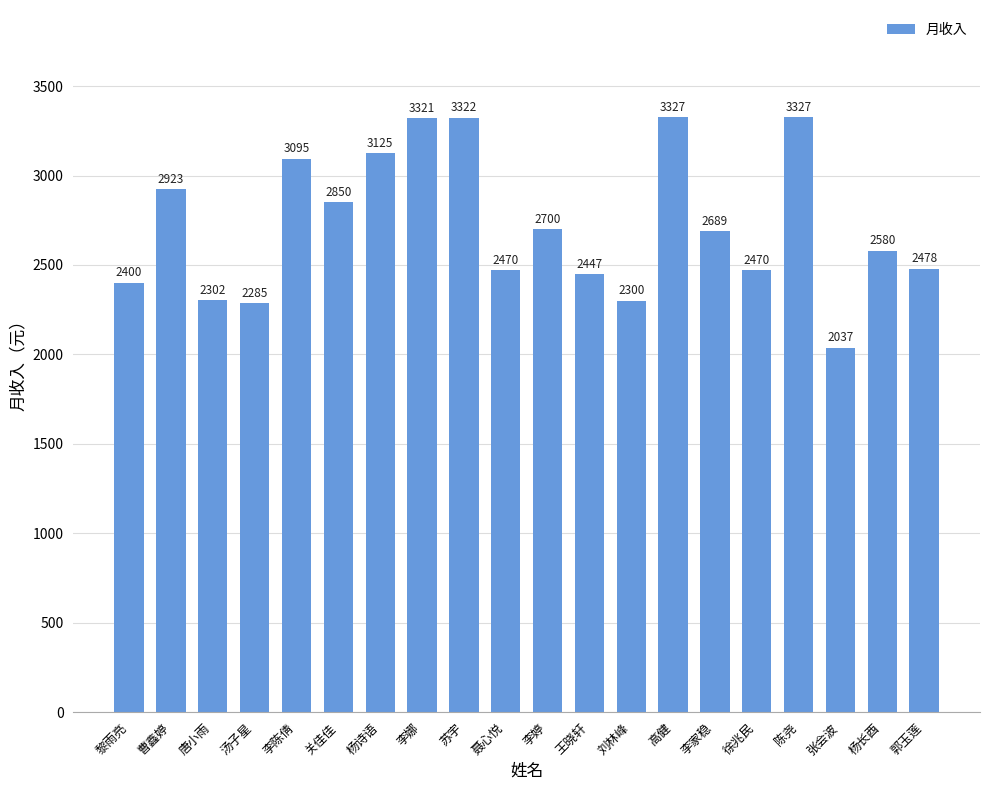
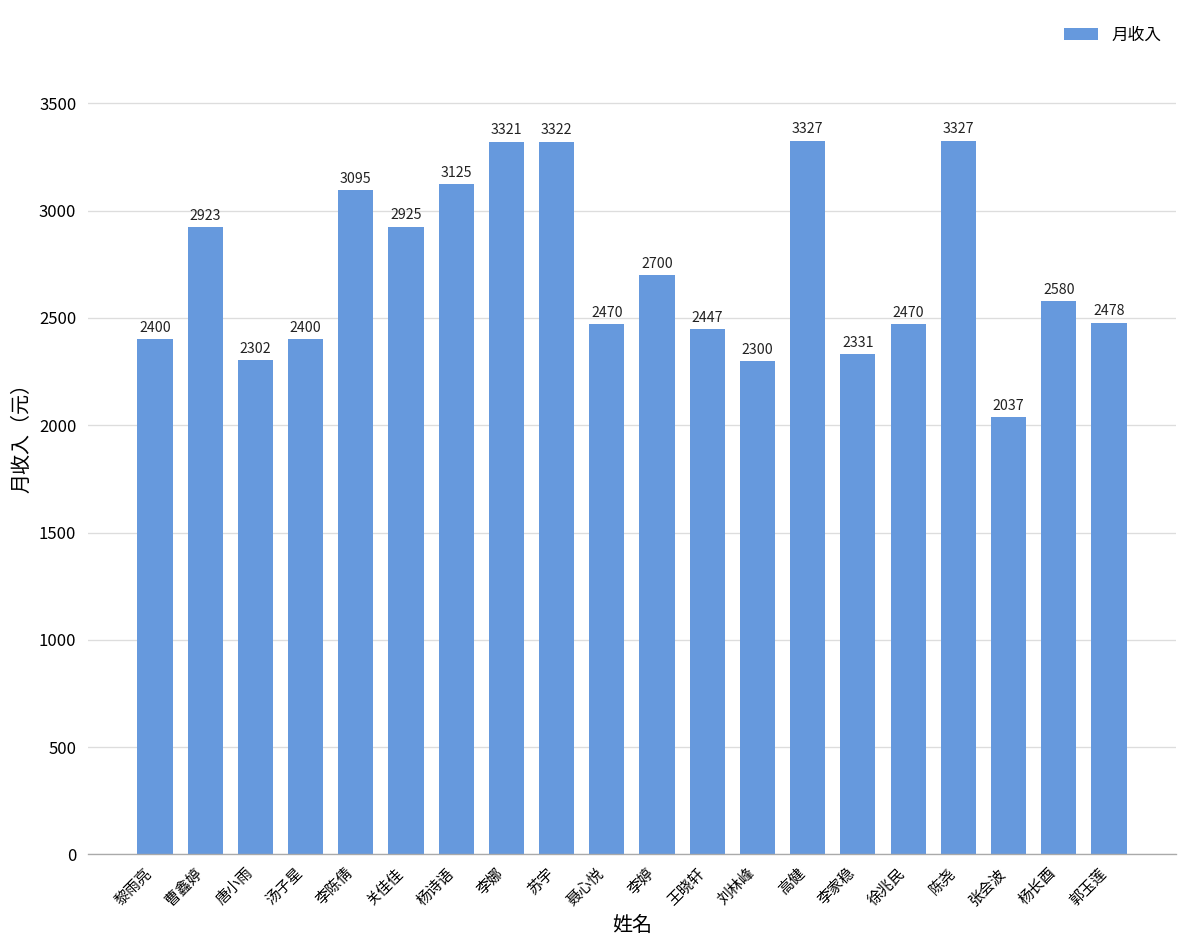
汤子星: 2285 -> 2400
关佳佳: 2850 -> 2925
李家稳: 2689 -> 2331
